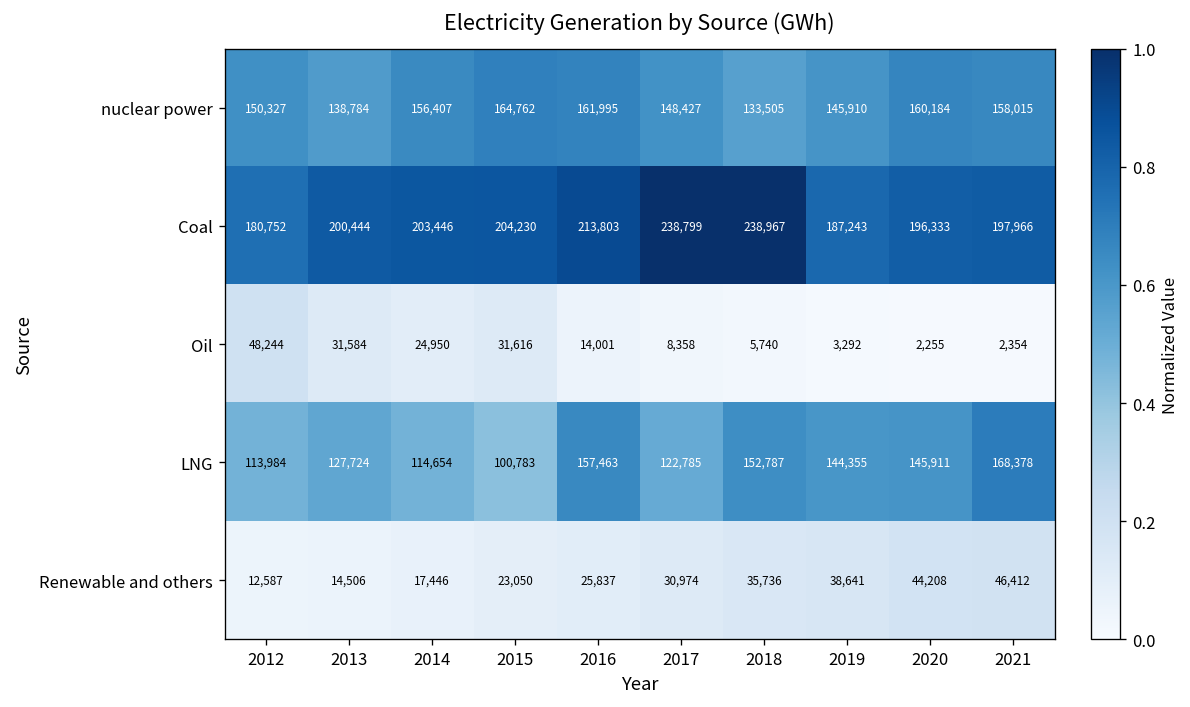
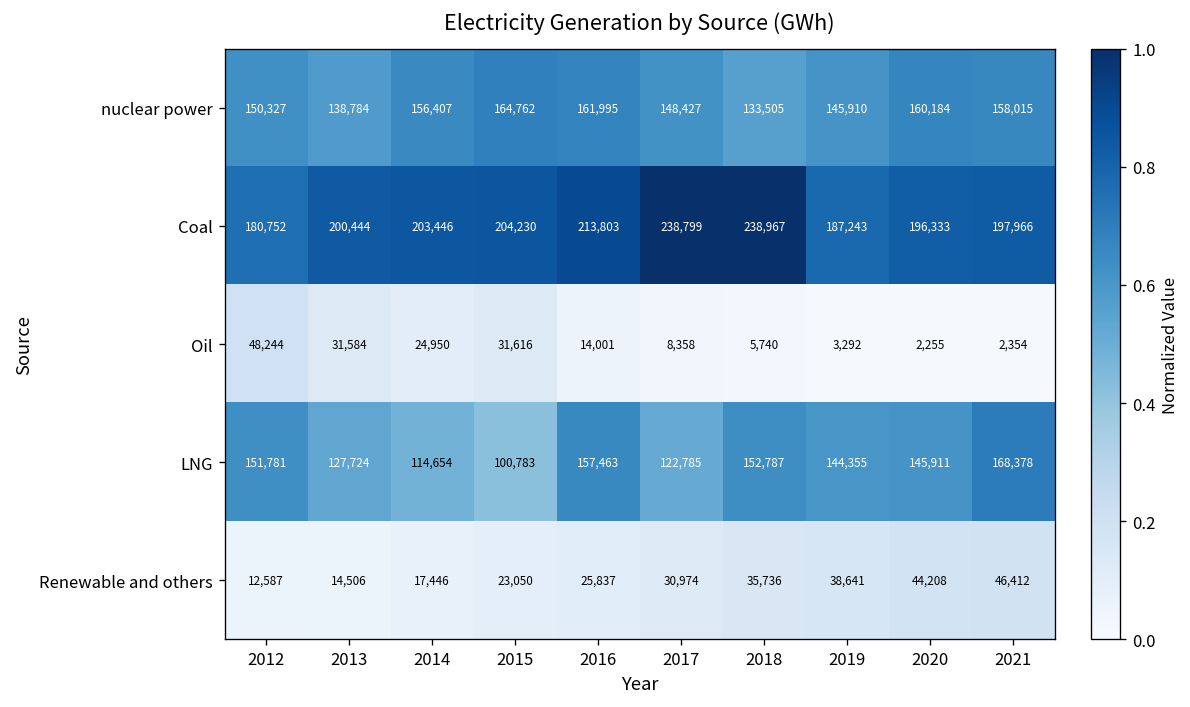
LNG, 2012: 113,984 -> 151,781
